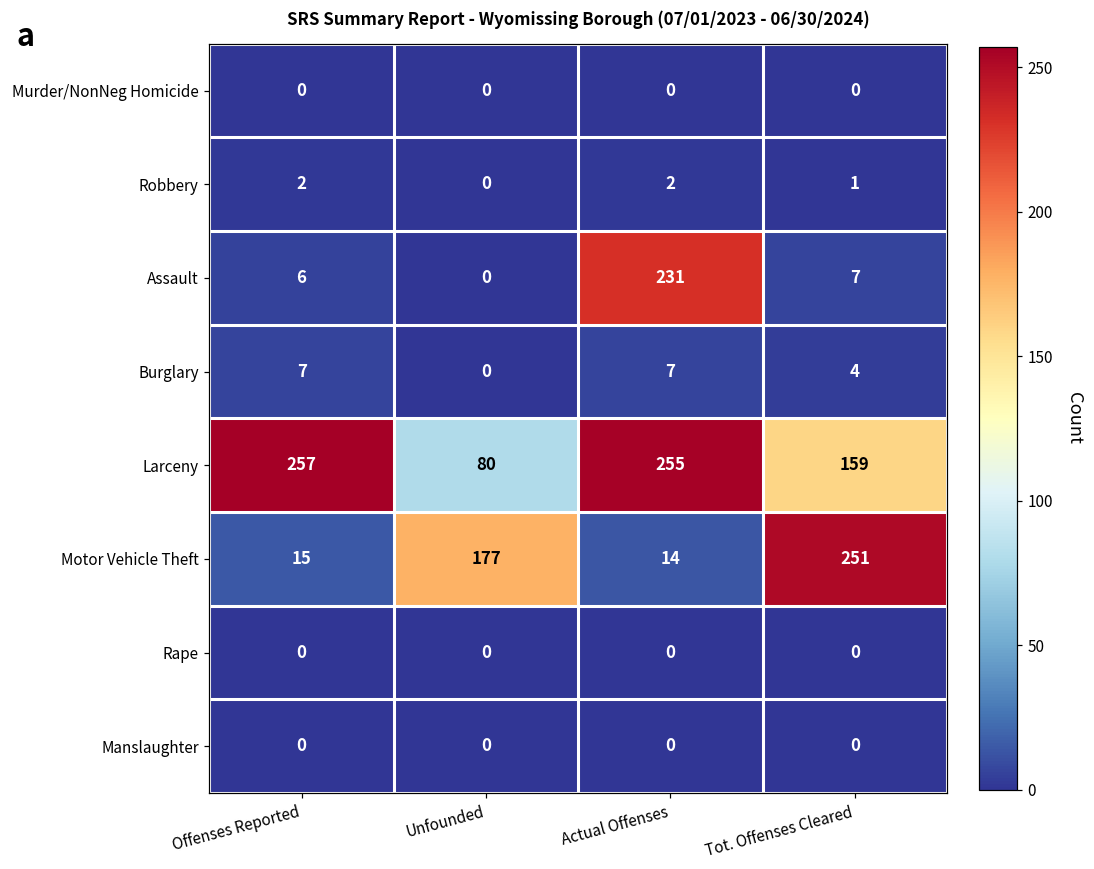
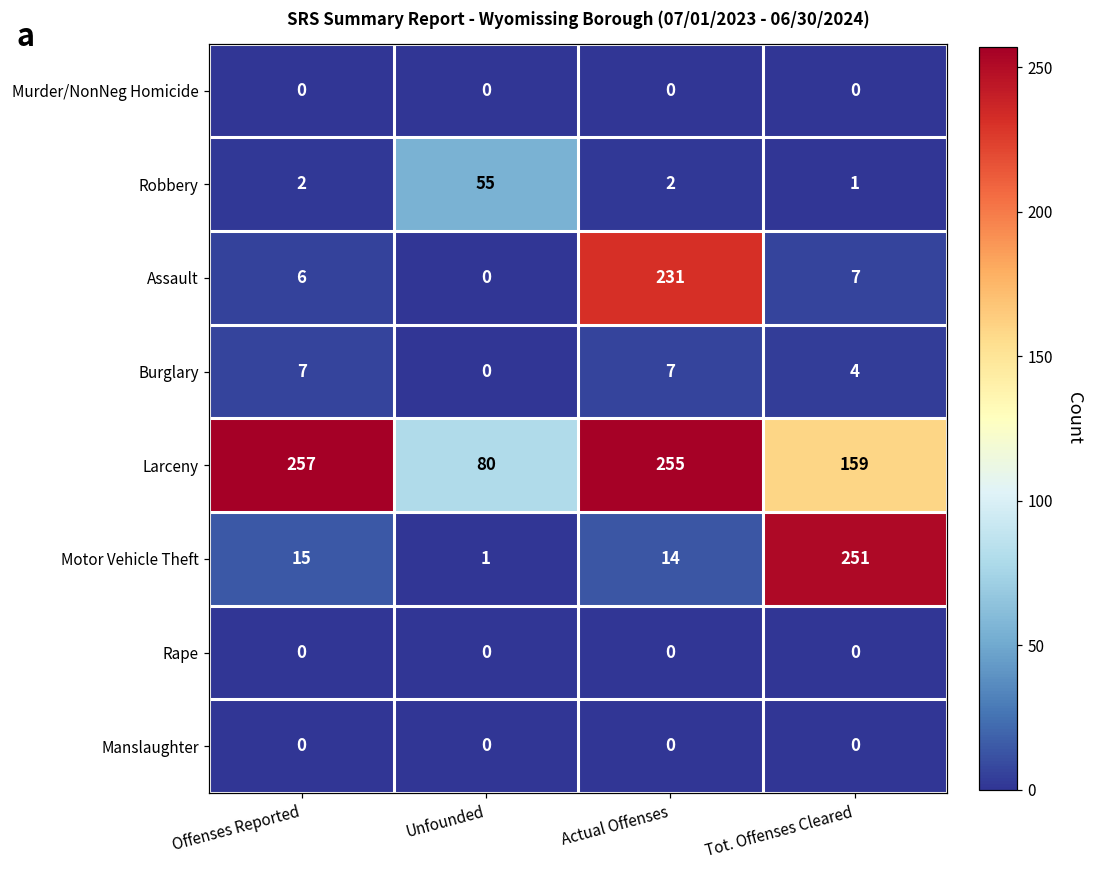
Robbery, Unfounded: 0 -> 55
Motor Vehicle Theft, Unfounded: 177 -> 1
